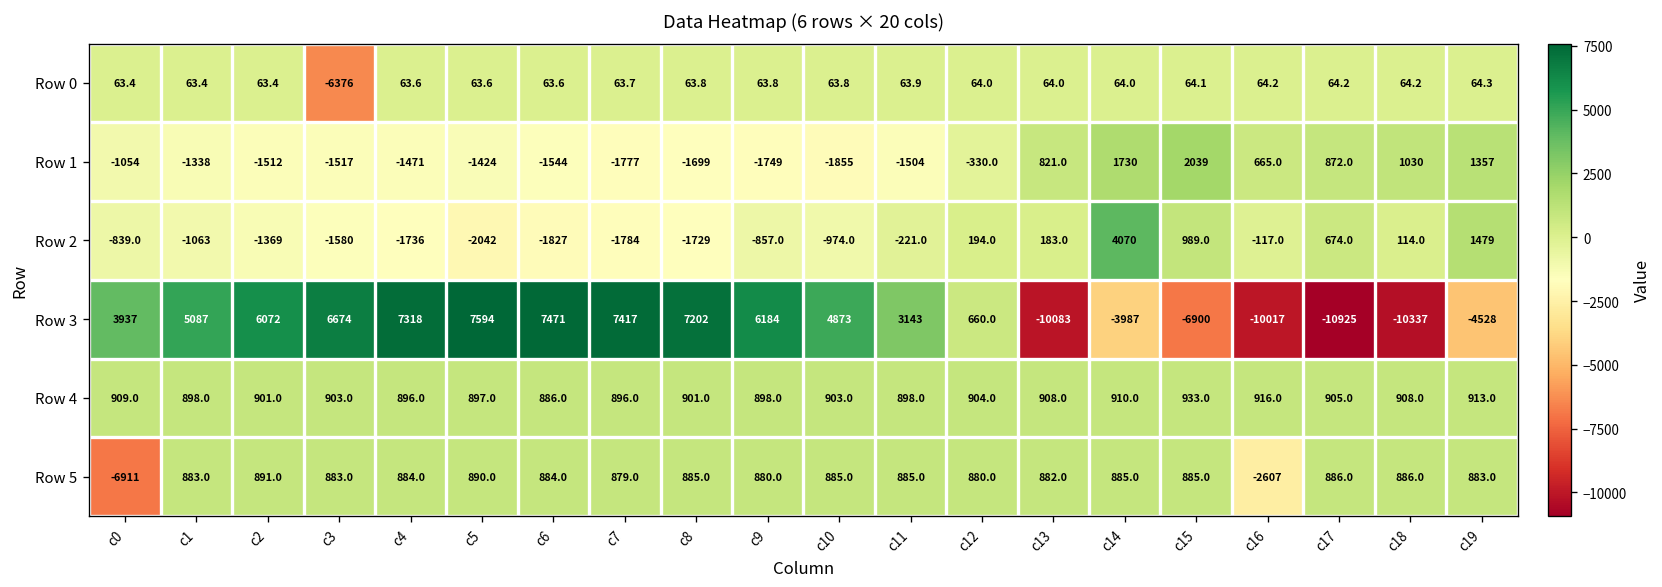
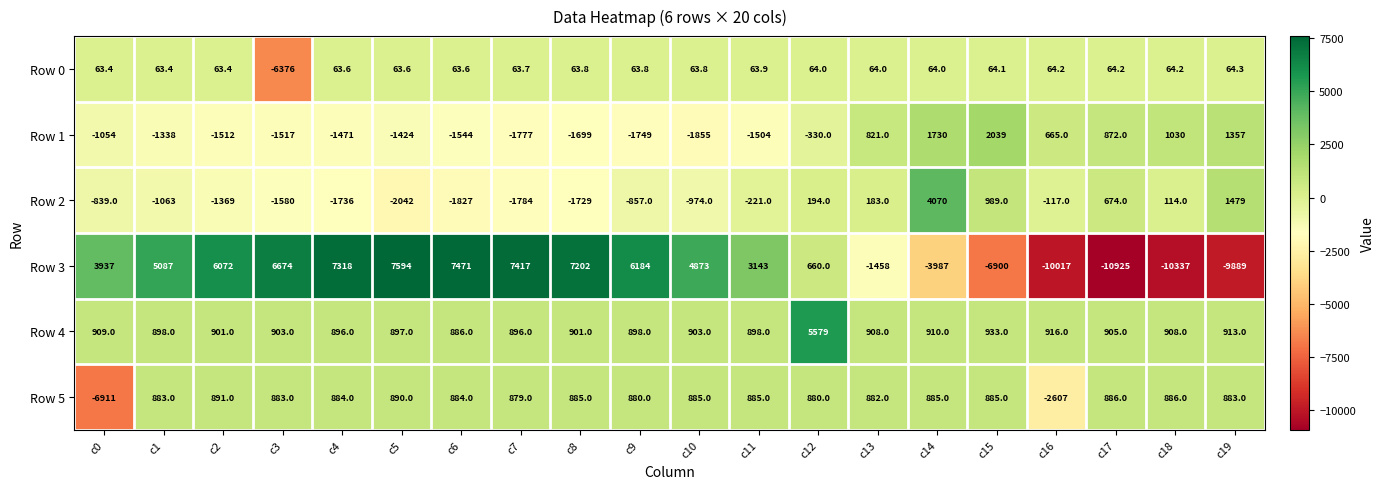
Row 3, c13: -10083 -> -1458
Row 3, c19: -4528 -> -9889
Row 4, c12: 904.0 -> 5579
